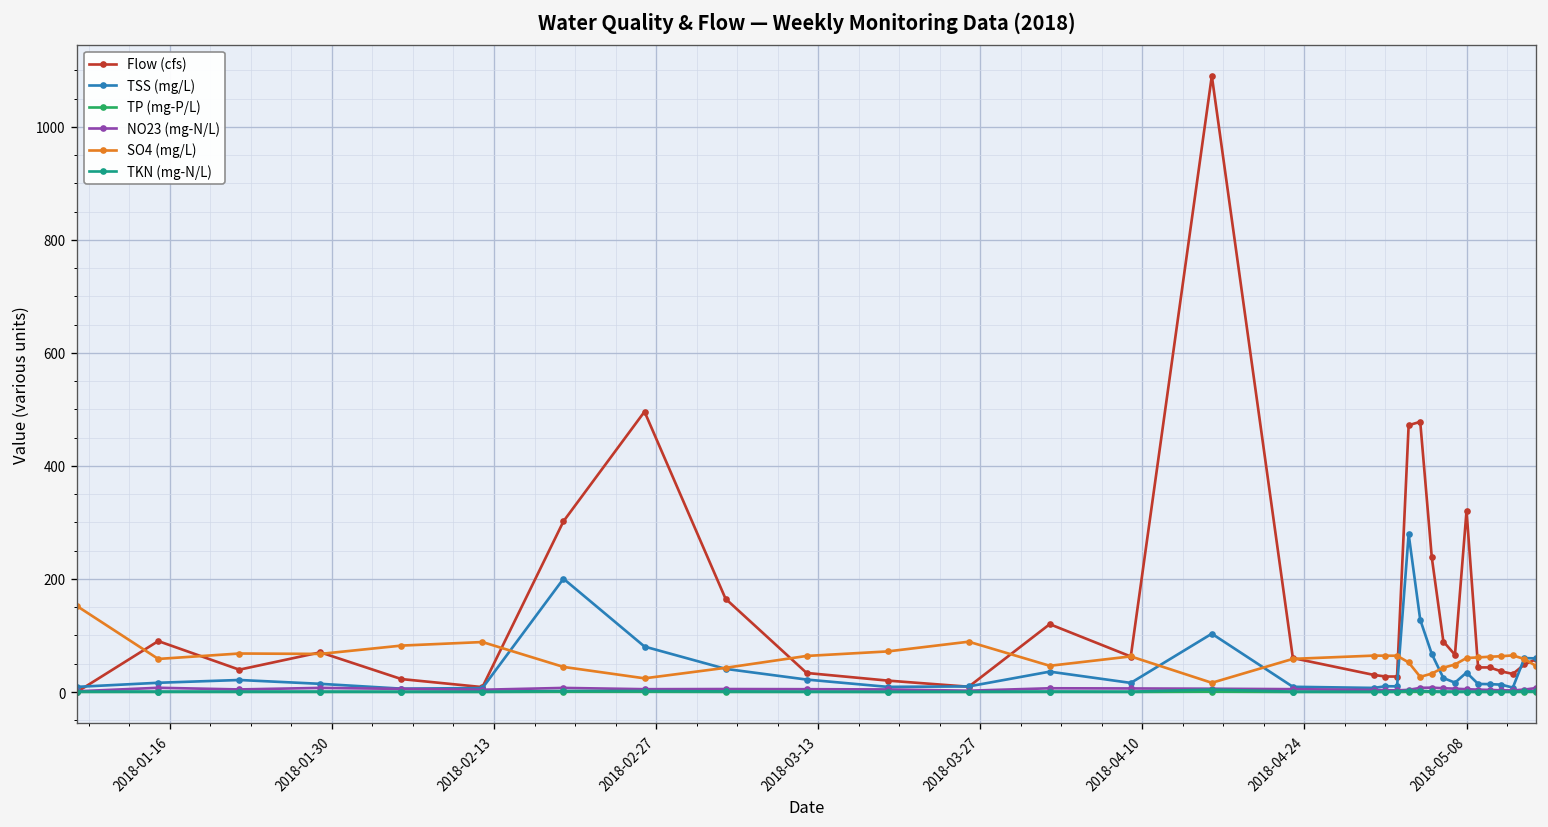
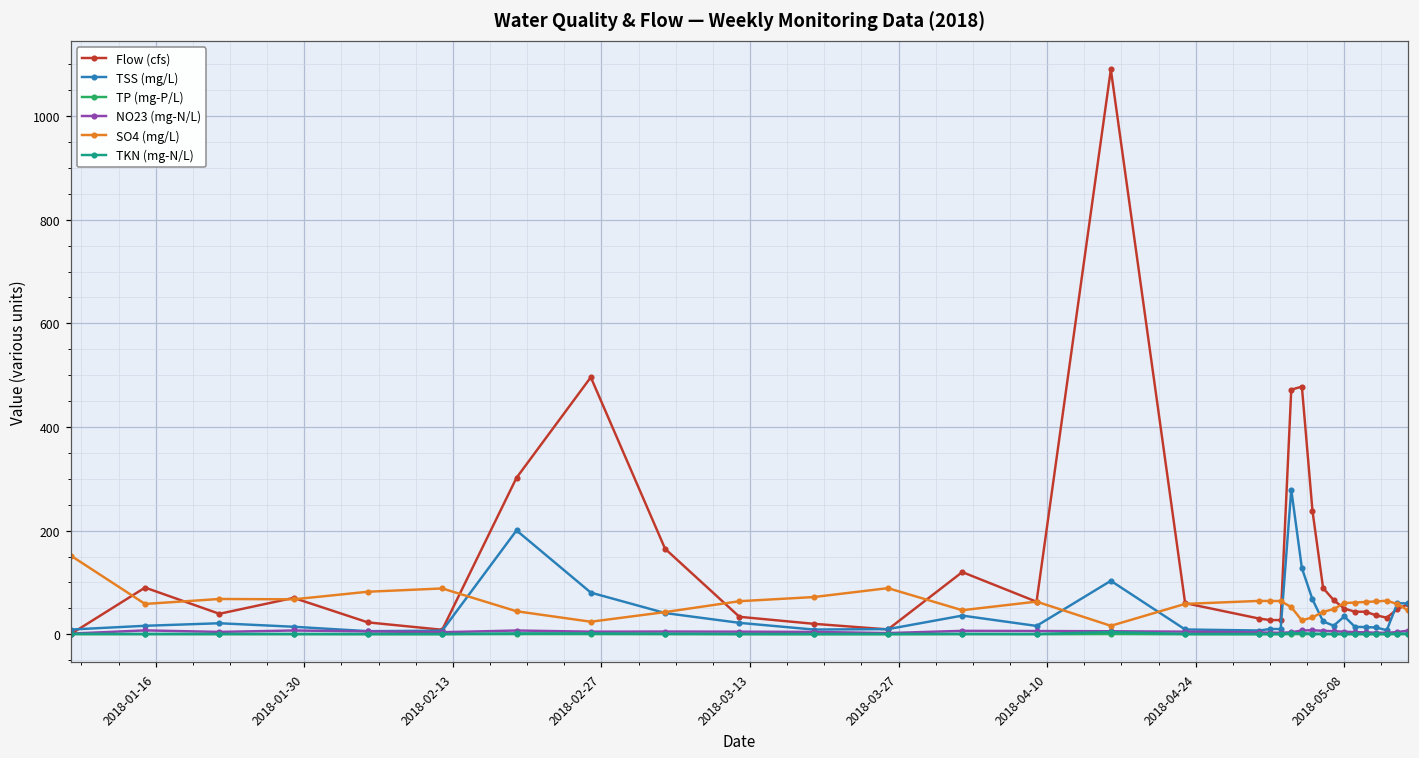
Flow (cfs), 2018-05-08: 320 -> 50
